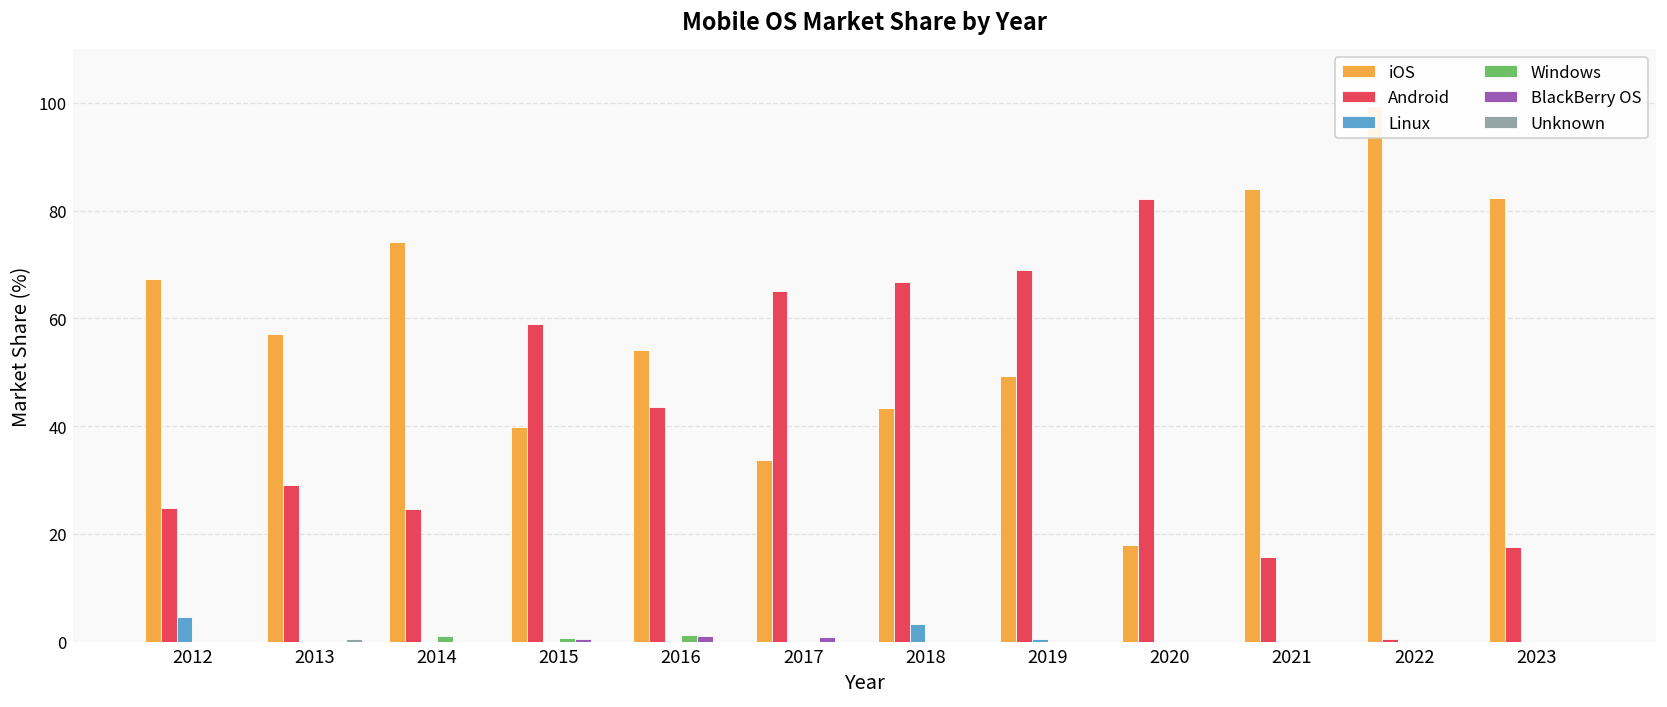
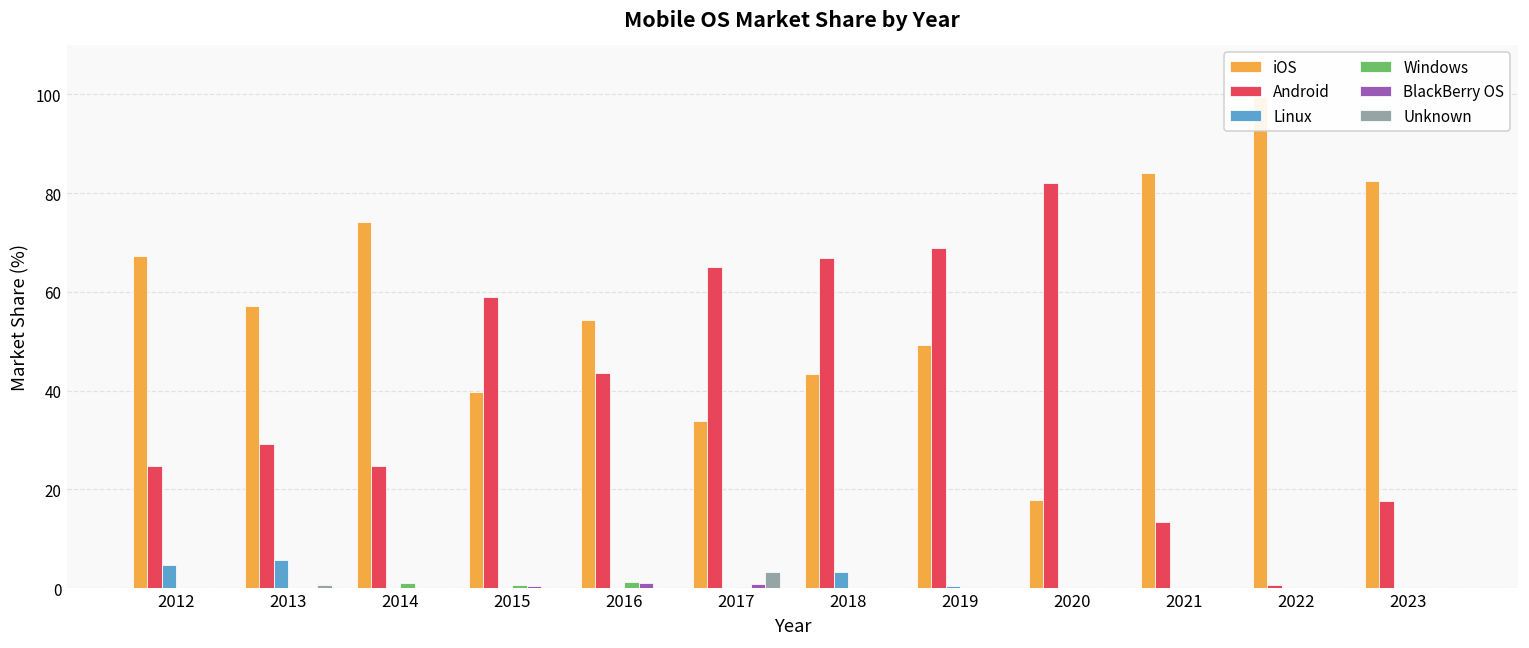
Linux, 2013: 0 -> 6
Unknown, 2017: 0 -> 3
Android, 2021: 16 -> 13
